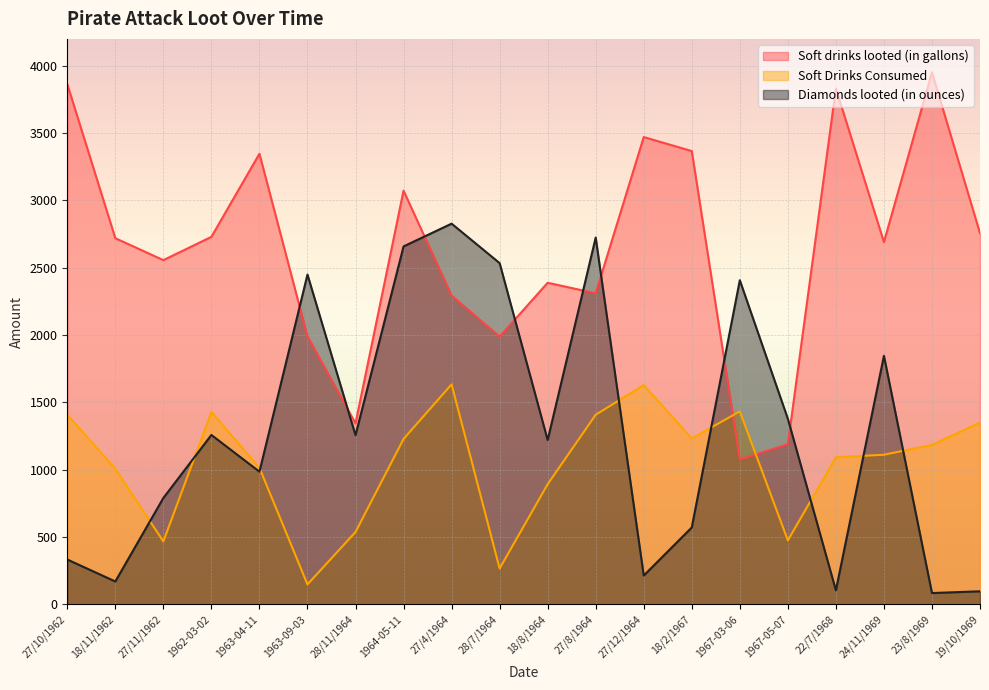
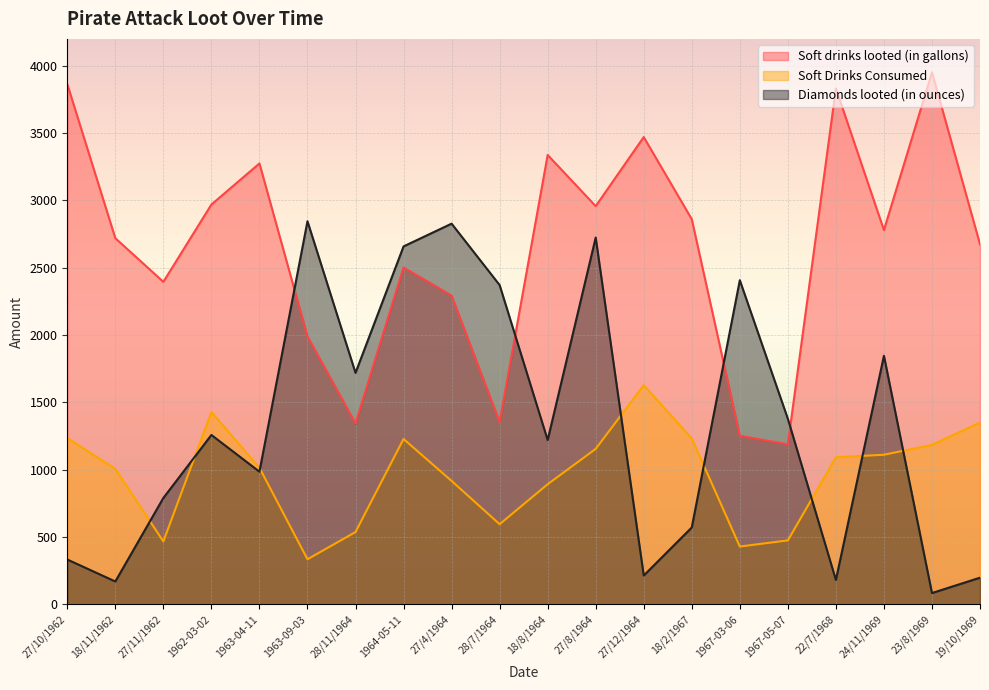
Soft Drinks Consumed, 27/10/1962: 1410 -> 1240
Soft drinks looted (in gallons), 27/11/1962: 2560 -> 2400
Soft drinks looted (in gallons), 1962-03-02: 2730 -> 2970
Soft drinks looted (in gallons), 1963-04-11: 3350 -> 3280
Soft Drinks Consumed, 1963-09-03: 150 -> 340
Diamonds looted (in ounces), 1963-09-03: 2450 -> 2850
Diamonds looted (in ounces), 28/11/1964: 1260 -> 1720
Soft drinks looted (in gallons), 1964-05-11: 3070 -> 2500
Soft Drinks Consumed, 27/4/1964: 1630 -> 920
Soft drinks looted (in gallons), 28/7/1964: 1990 -> 1360
Soft Drinks Consumed, 28/7/1964: 270 -> 600
Diamonds looted (in ounces), 28/7/1964: 2540 -> 2370
Soft drinks looted (in gallons), 18/8/1964: 2390 -> 3340
Soft drinks looted (in gallons), 27/8/1964: 2310 -> 2960
Soft Drinks Consumed, 27/8/1964: 1410 -> 1160
Soft drinks looted (in gallons), 18/2/1967: 3370 -> 2860
Soft drinks looted (in gallons), 1967-03-06: 1080 -> 1250
Soft Drinks Consumed, 1967-03-06: 1430 -> 430
Diamonds looted (in ounces), 22/7/1968: 110 -> 180
Soft drinks looted (in gallons), 24/11/1969: 2690 -> 2780
Soft drinks looted (in gallons), 19/10/1969: 2760 -> 2680
Diamonds looted (in ounces), 19/10/1969: 100 -> 200
